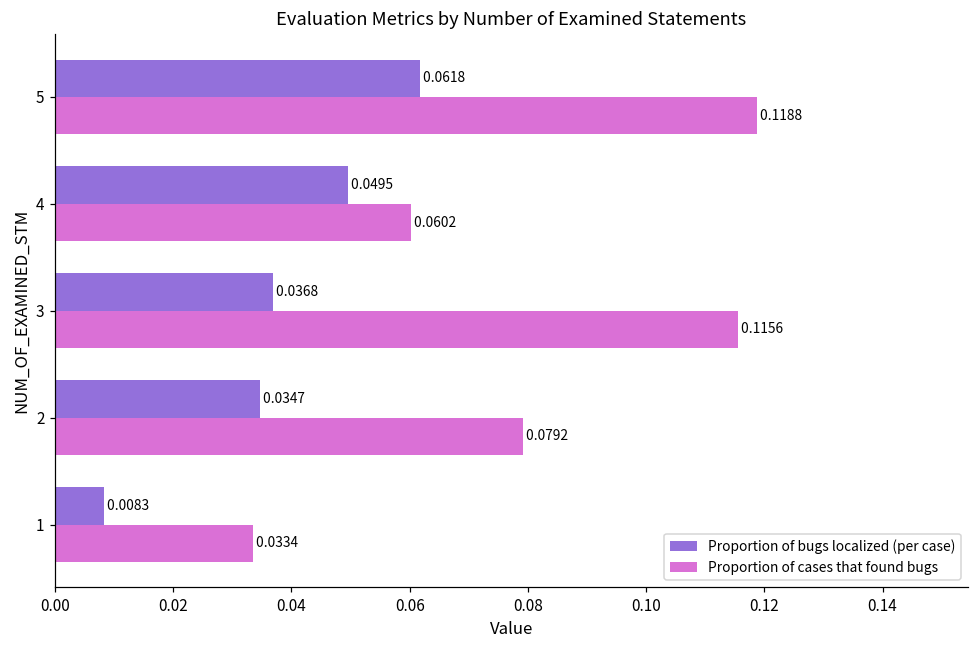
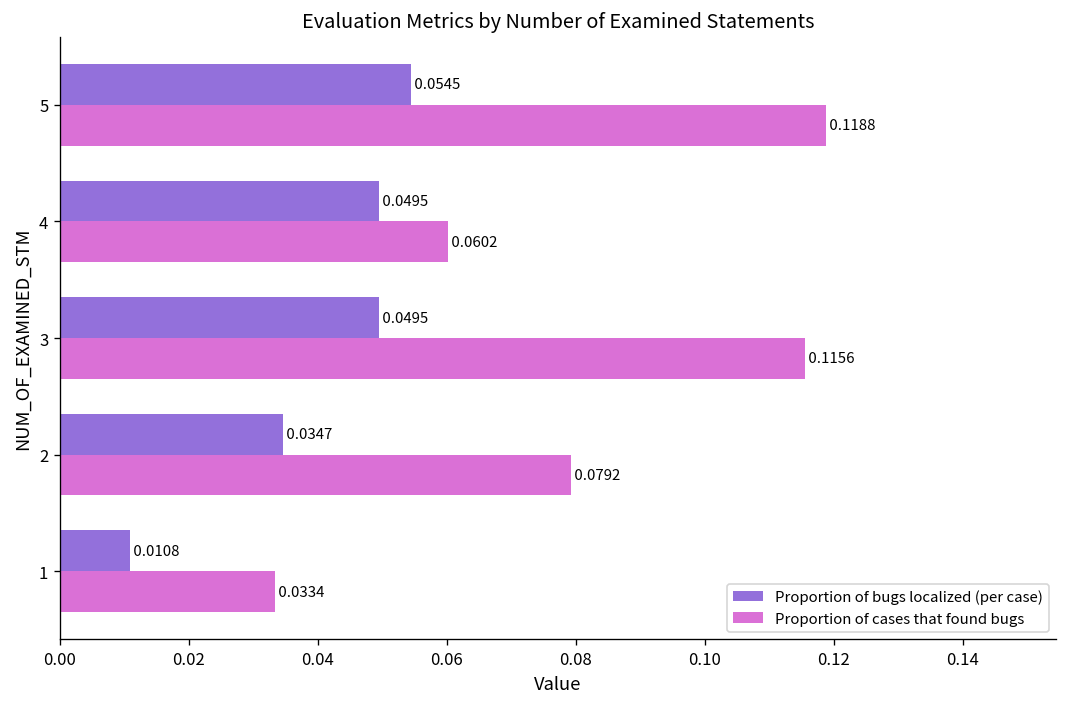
Proportion of bugs localized (per case), 5: 0.0618 -> 0.0545
Proportion of bugs localized (per case), 3: 0.0368 -> 0.0495
Proportion of bugs localized (per case), 1: 0.0083 -> 0.0108
